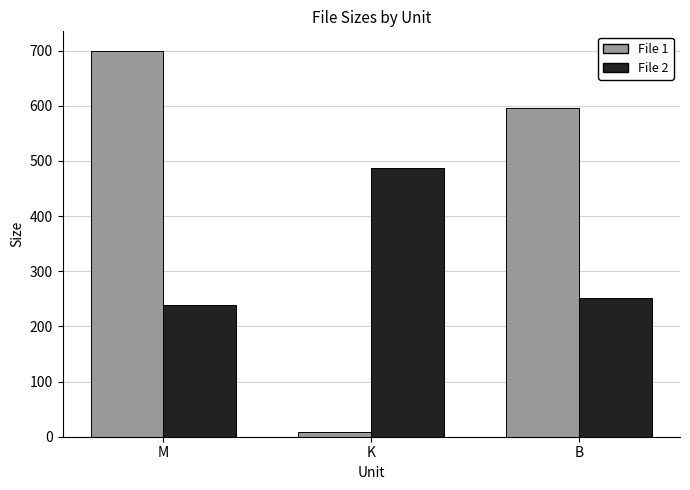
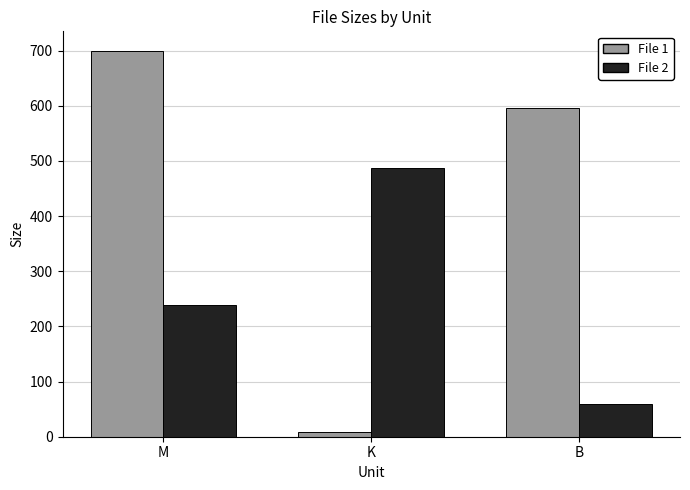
File 2, B: 250 -> 60
